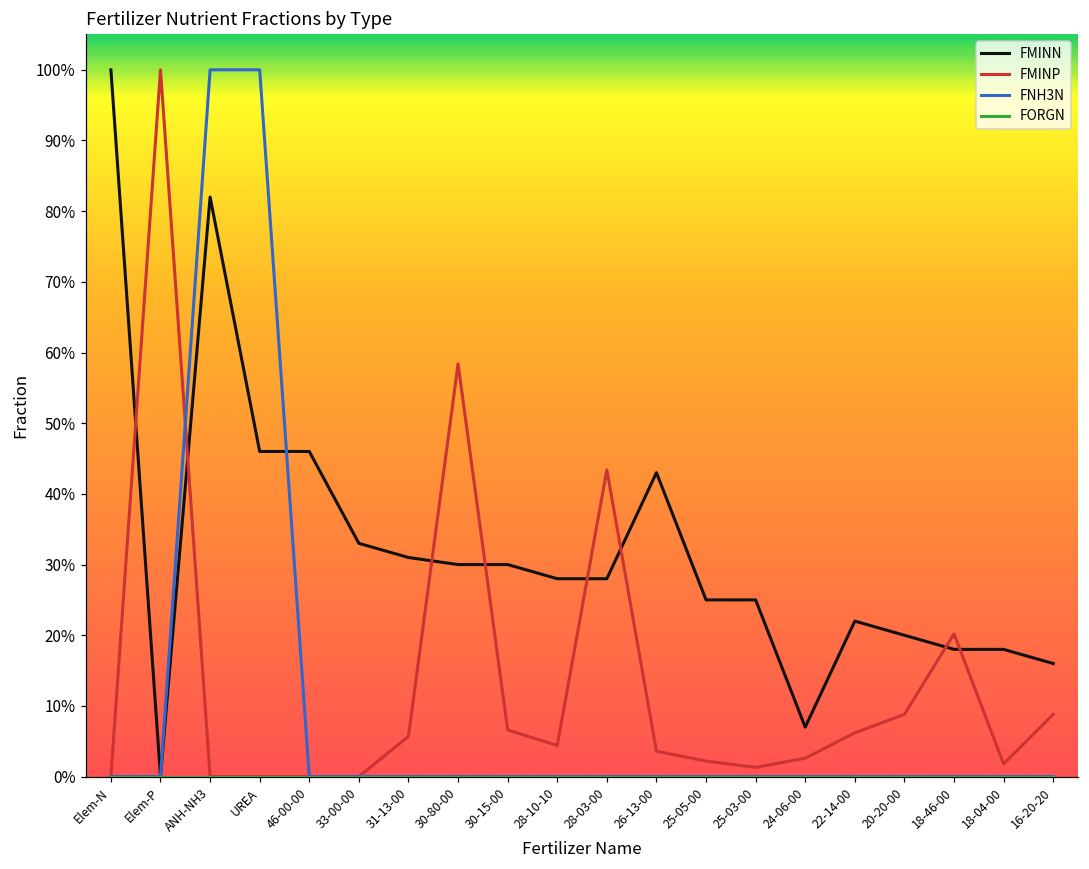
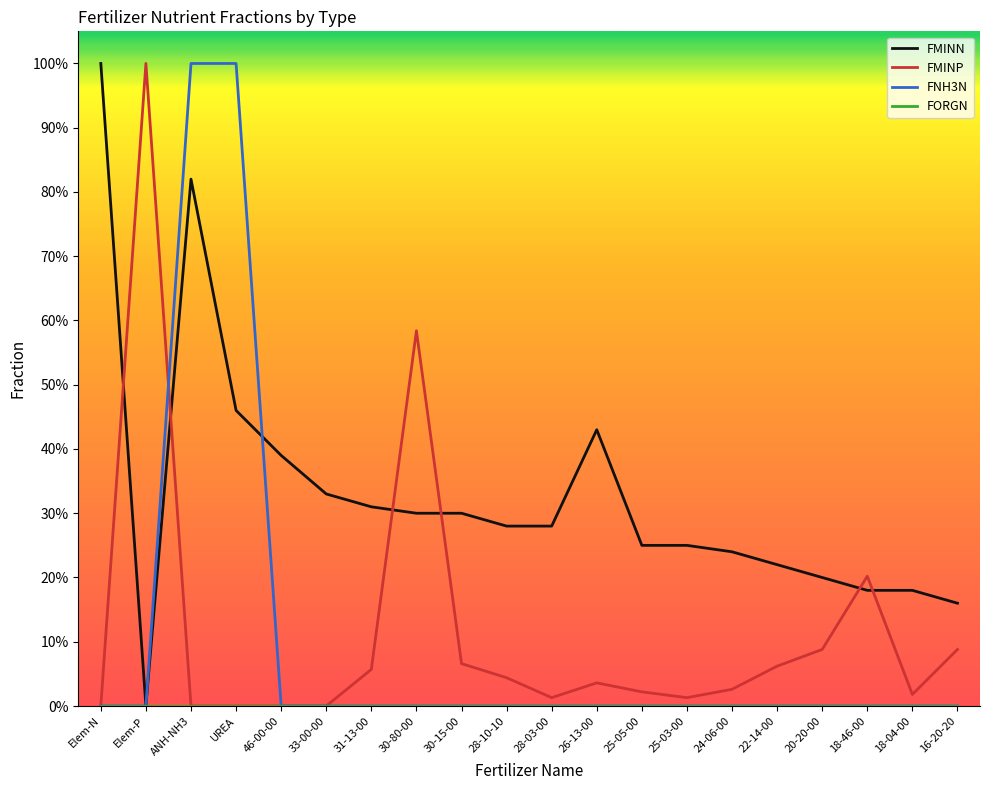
FMINN, 46-00-00: 46% -> 39%
FMINP, 28-03-00: 43% -> 1%
FMINN, 24-06-00: 7% -> 24%
